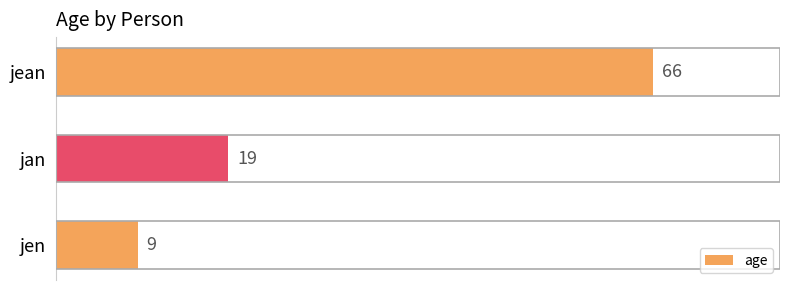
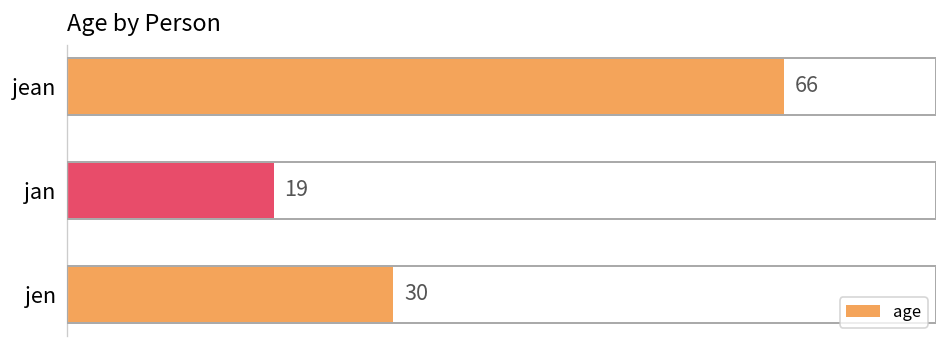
jen: 9 -> 30
